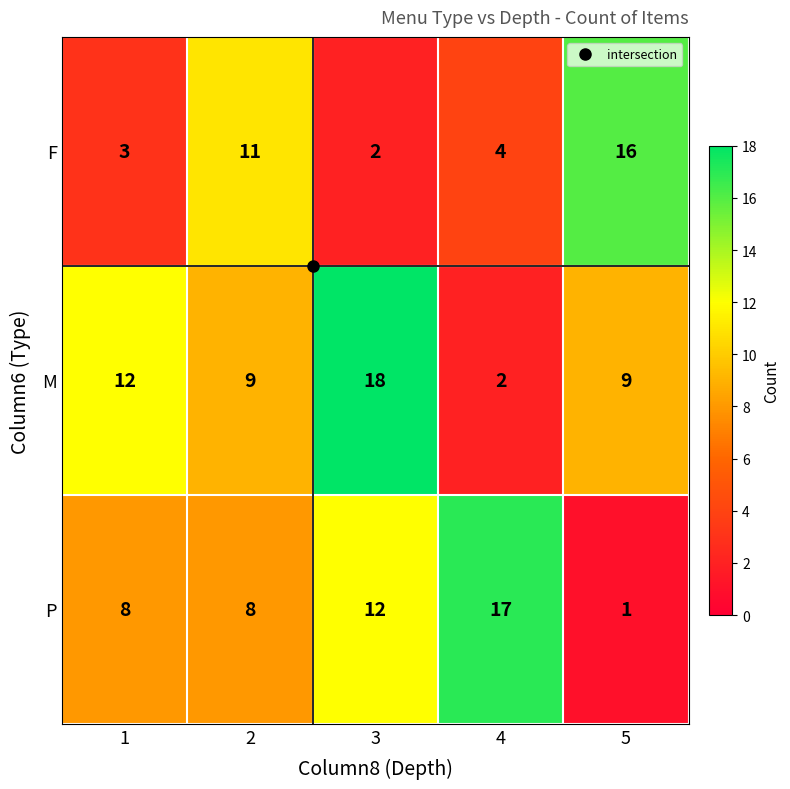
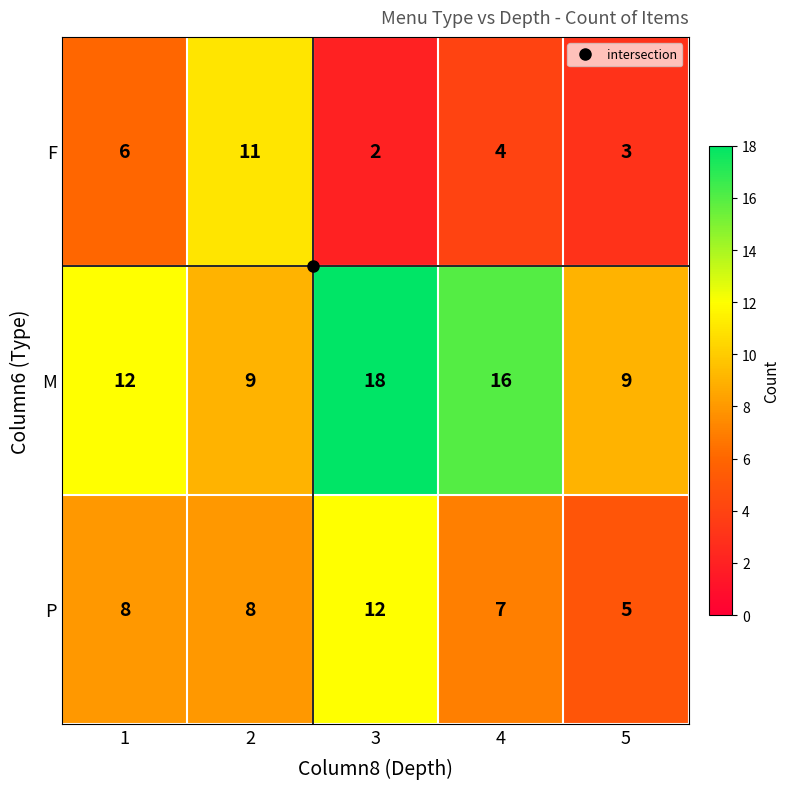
F, 1: 3 -> 6
F, 5: 16 -> 3
M, 4: 2 -> 16
P, 4: 17 -> 7
P, 5: 1 -> 5
